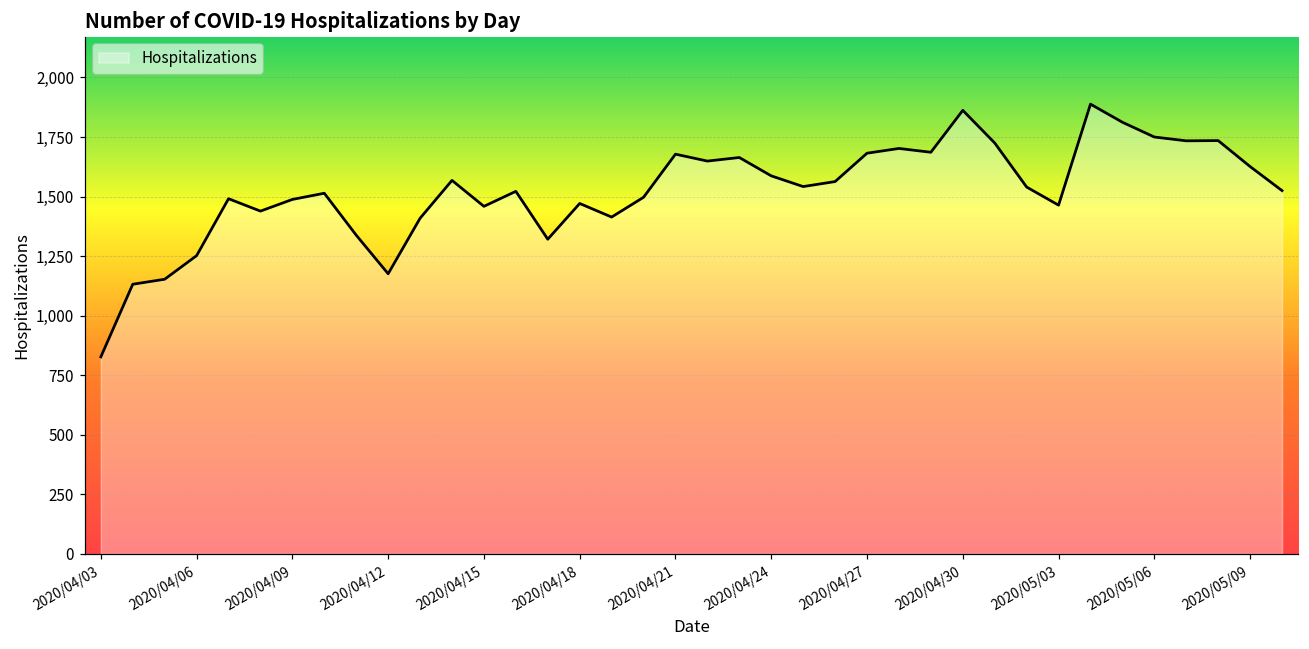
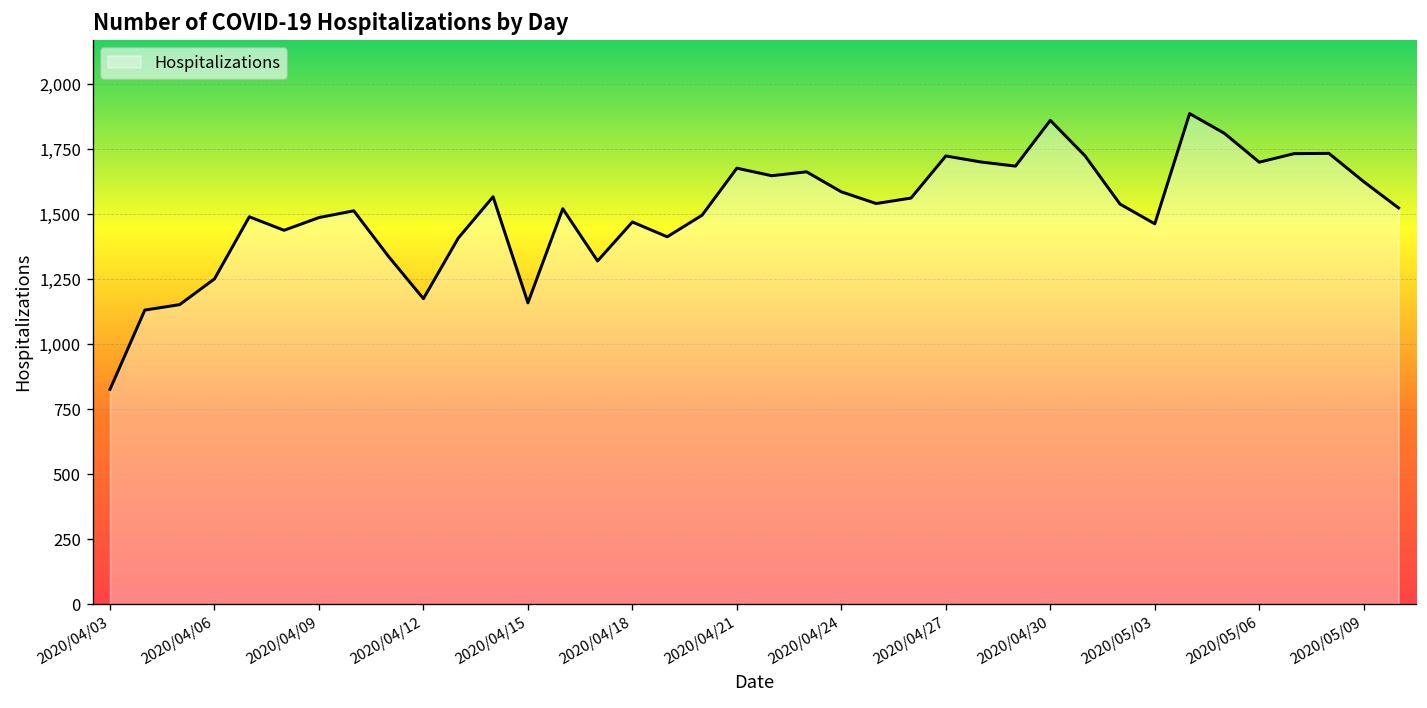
2020/04/15: 1,460 -> 1,160
2020/04/27: 1,680 -> 1,730
2020/05/06: 1,750 -> 1,700
